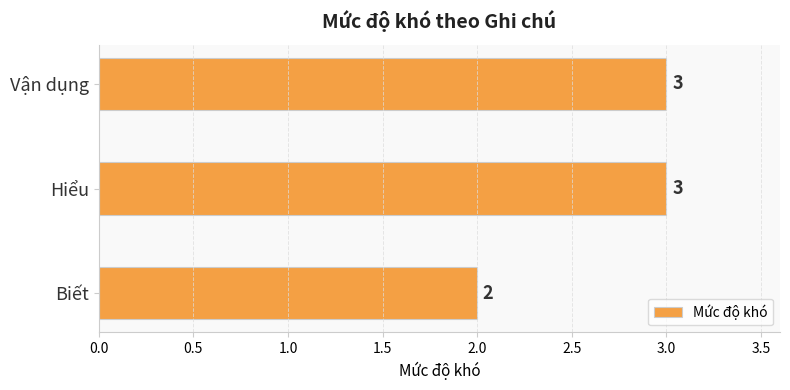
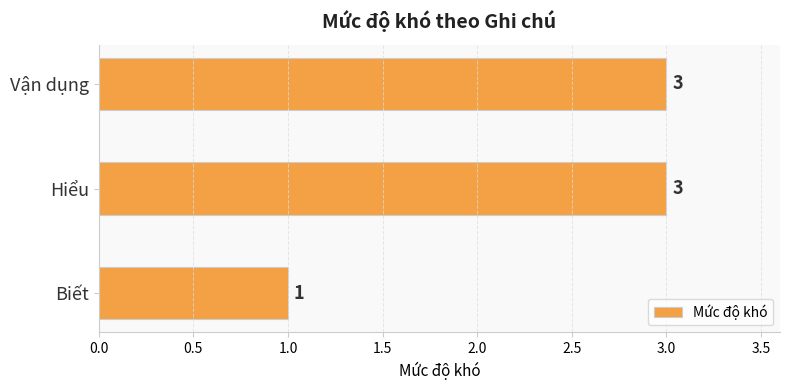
Biết: 2 -> 1
